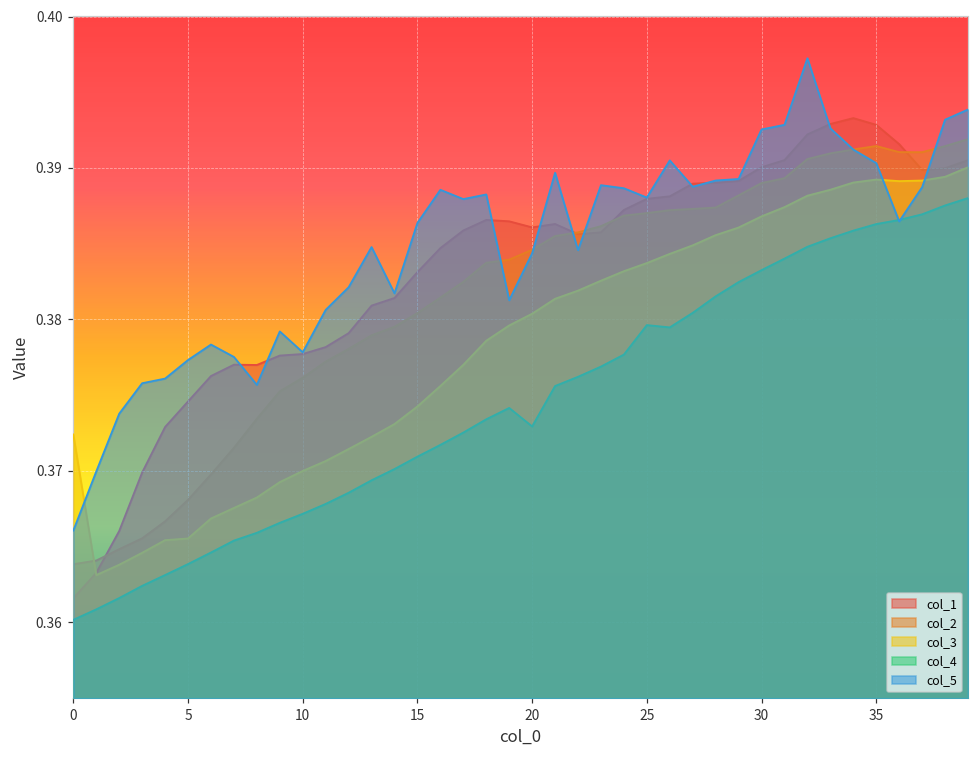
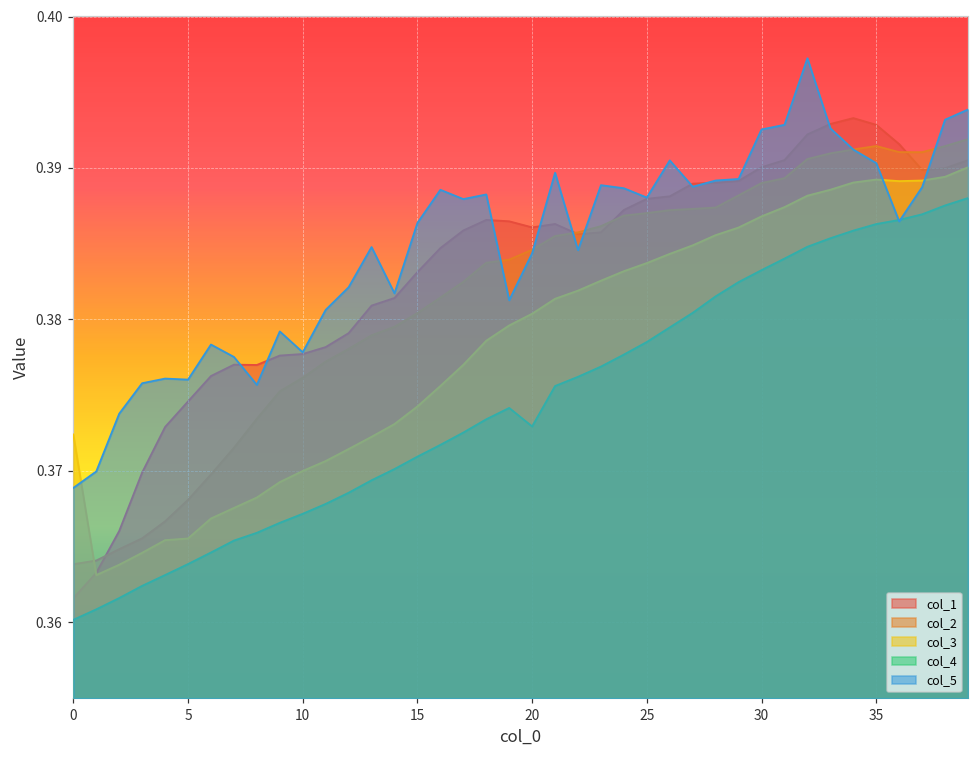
col_5, 0: 0.3661 -> 0.3689
col_5, 5: 0.3773 -> 0.3760
col_4, 25: 0.3796 -> 0.3785
